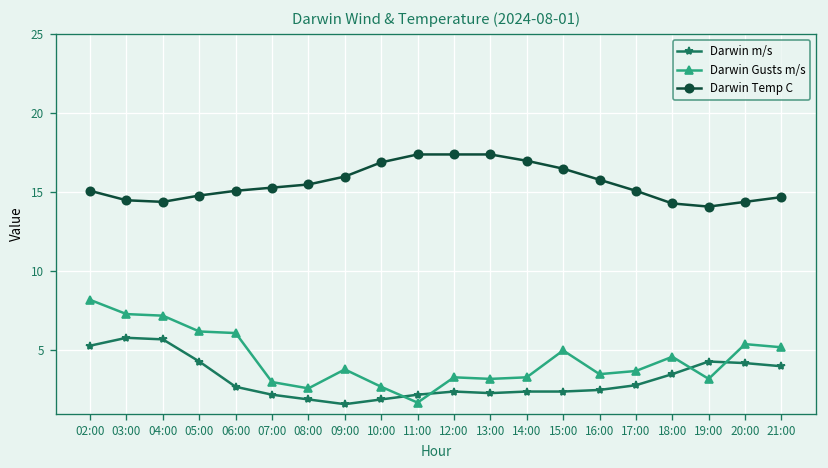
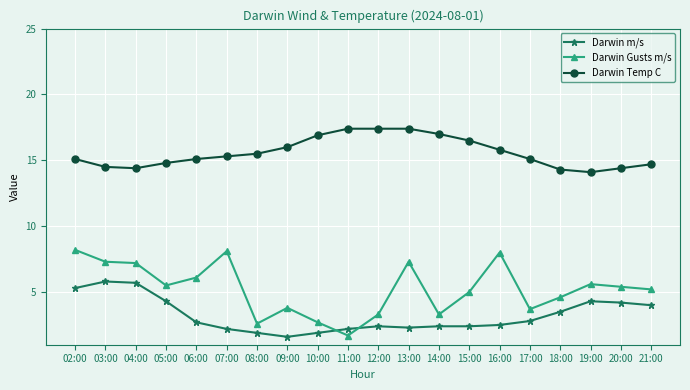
Darwin Gusts m/s, 05:00: 6.2 -> 5.5
Darwin Gusts m/s, 07:00: 3.0 -> 8.1
Darwin Gusts m/s, 13:00: 3.2 -> 7.3
Darwin Gusts m/s, 16:00: 3.5 -> 8.0
Darwin Gusts m/s, 19:00: 3.2 -> 5.6
